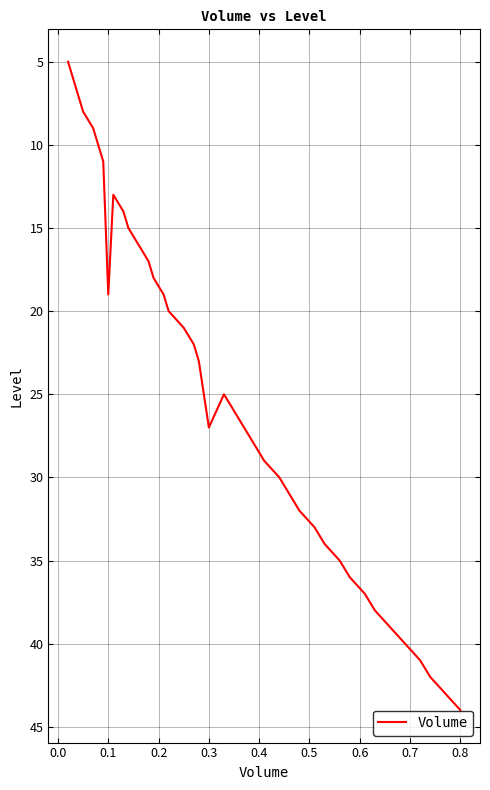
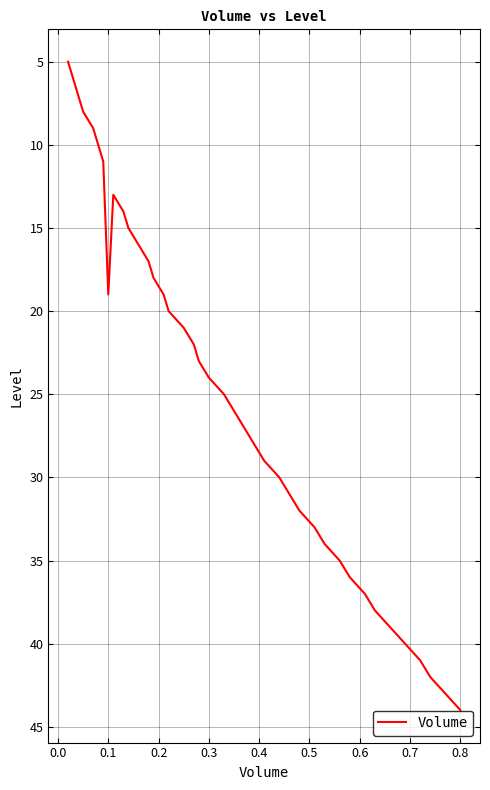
0.3: 27 -> 24
